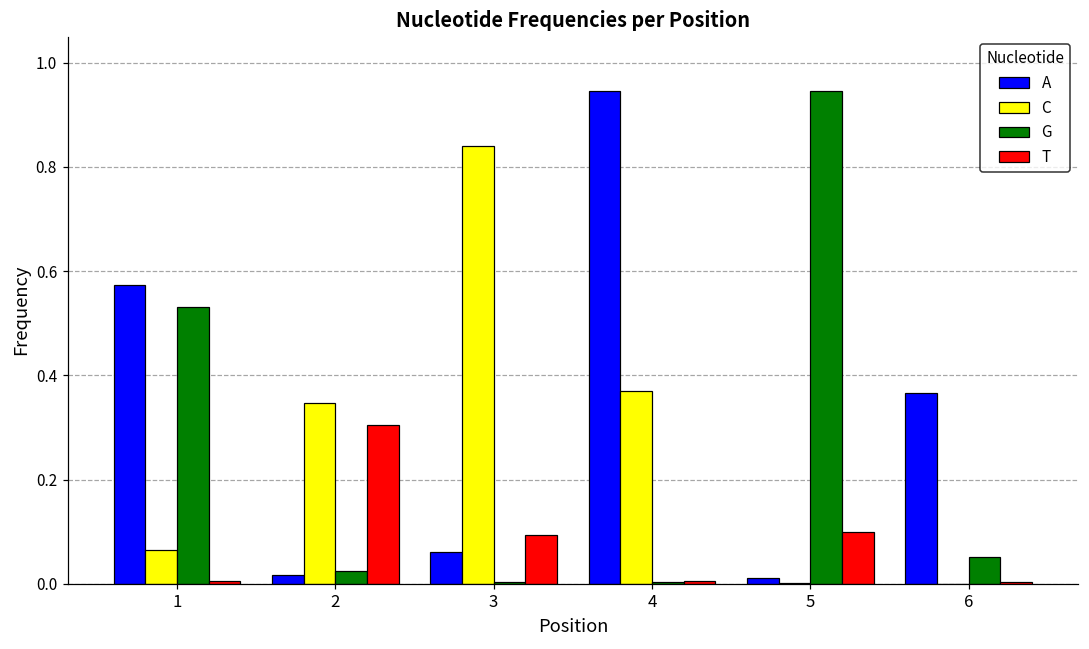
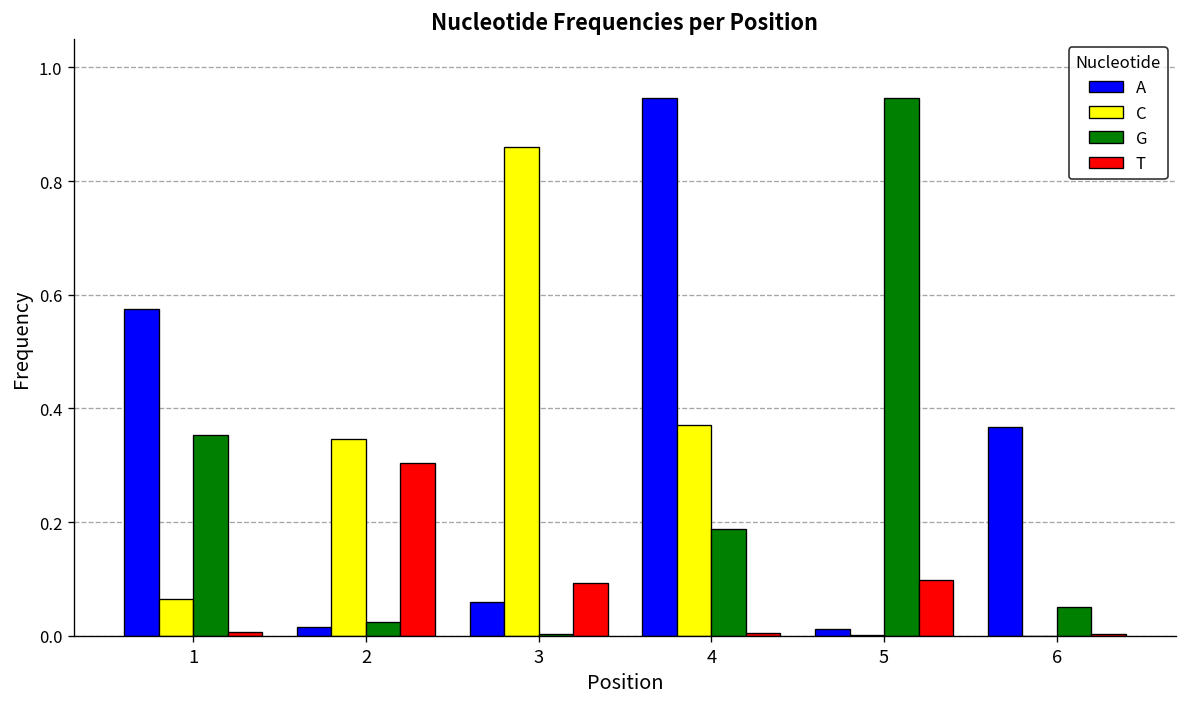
G, 1: 0.53 -> 0.35
C, 3: 0.84 -> 0.86
G, 4: 0.00 -> 0.19
